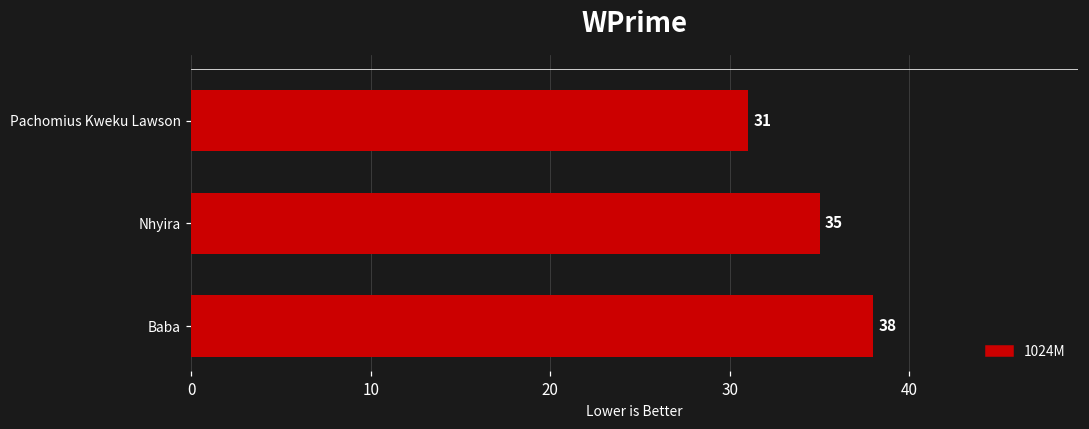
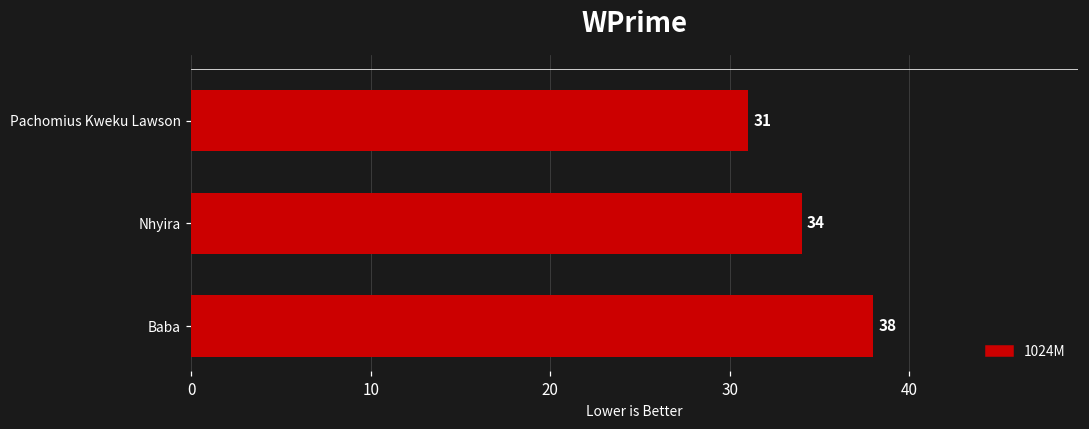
Nhyira: 35 -> 34
